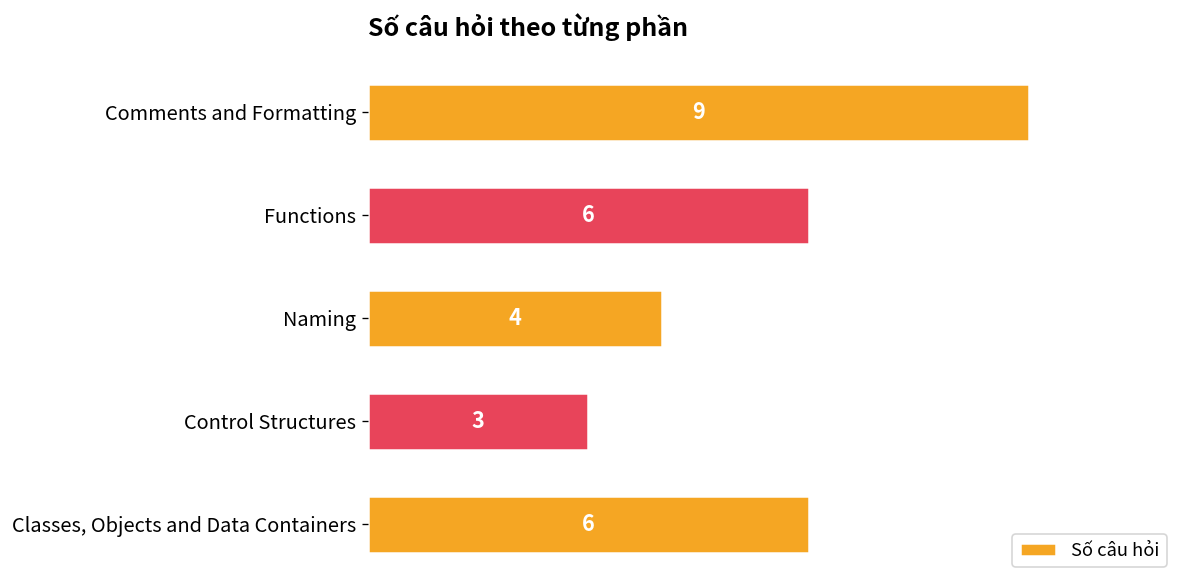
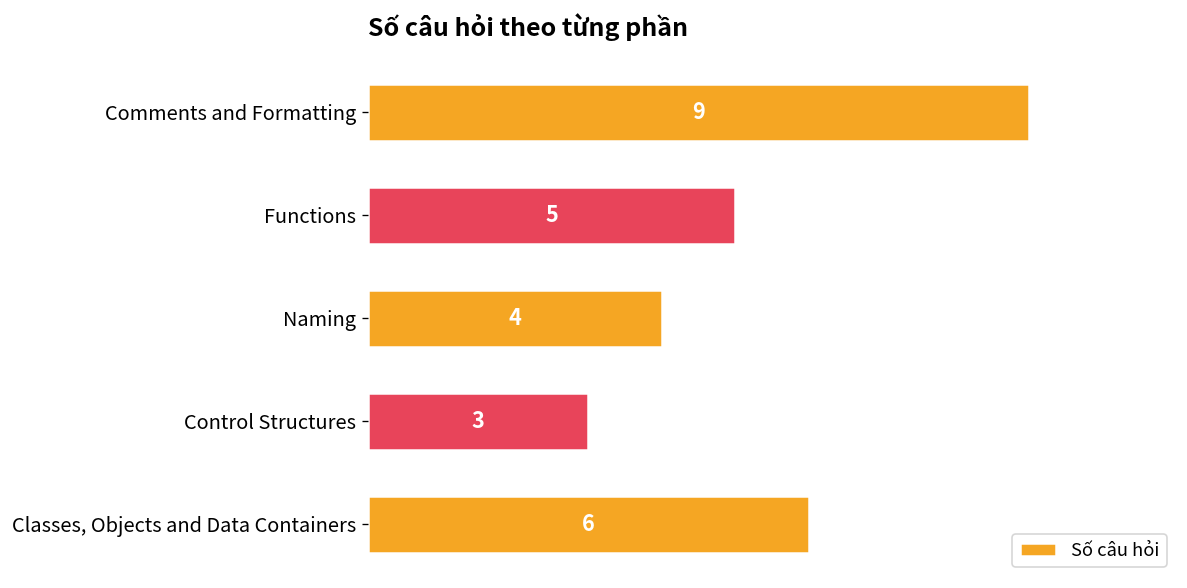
Functions: 6 -> 5
